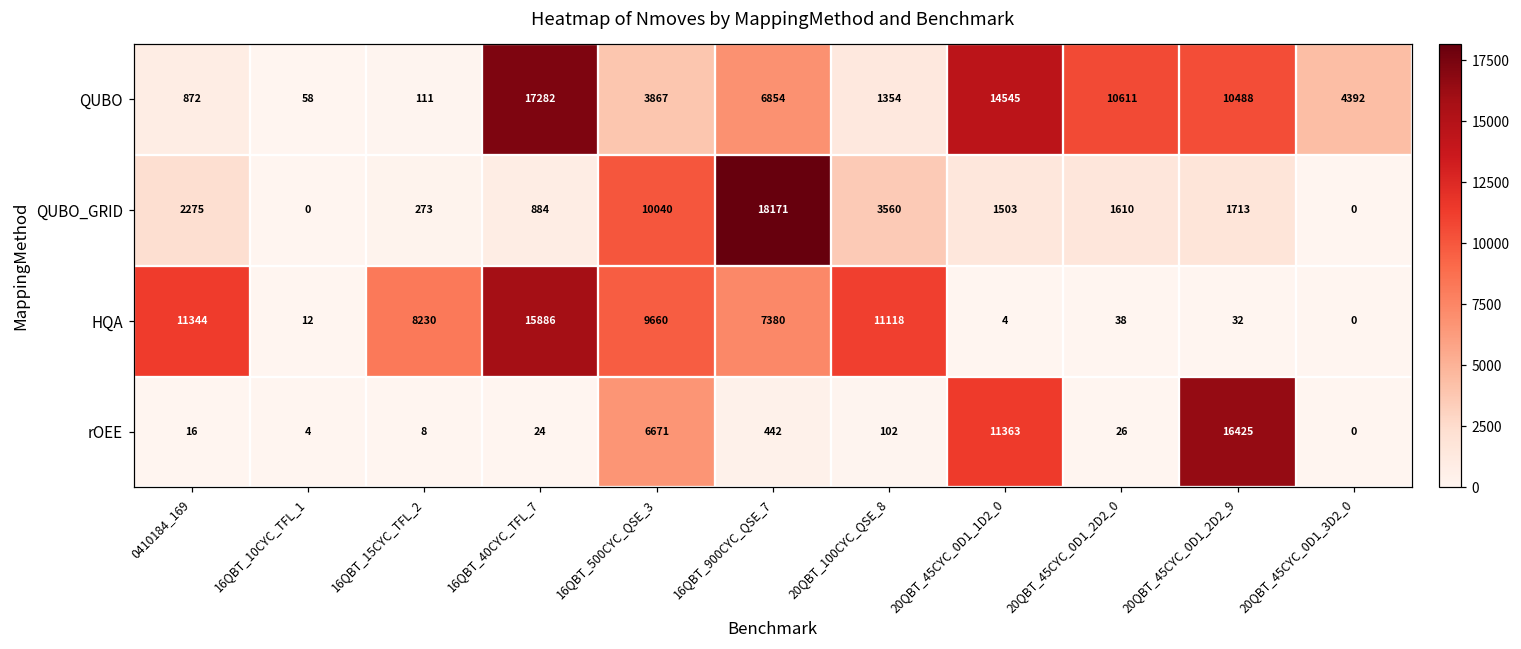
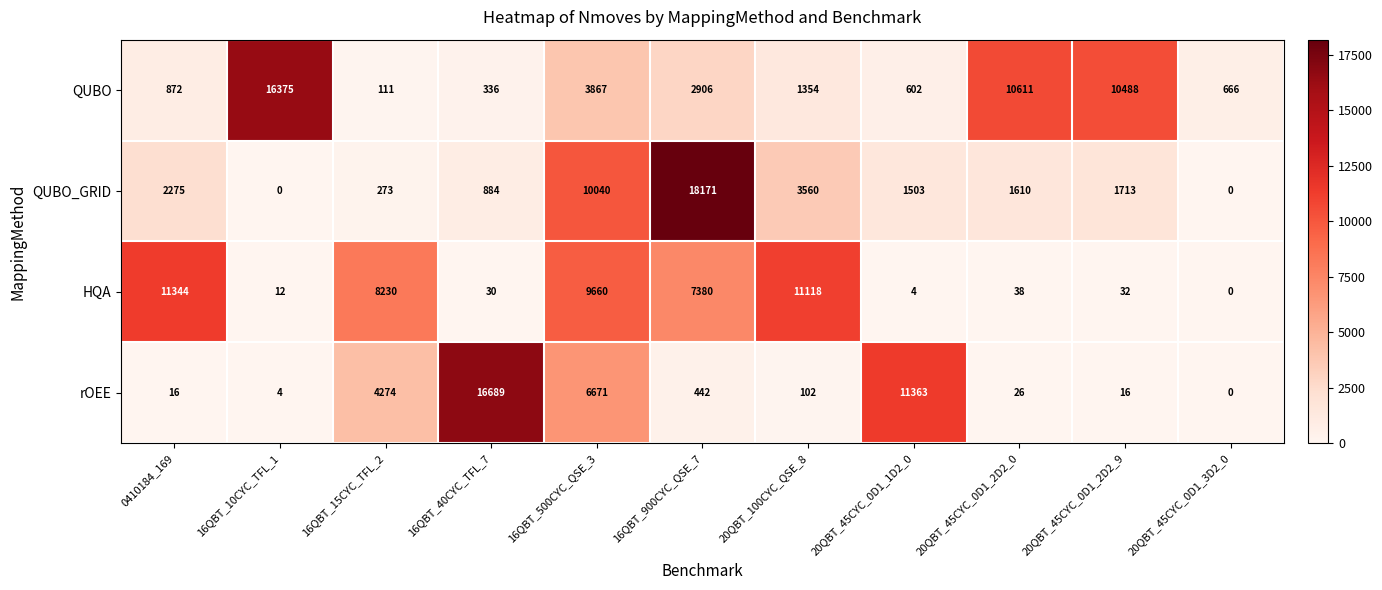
QUBO, 16QBT_10CYC_TFL_1: 58 -> 16375
QUBO, 16QBT_40CYC_TFL_7: 17282 -> 336
QUBO, 16QBT_900CYC_QSE_7: 6854 -> 2906
QUBO, 20QBT_45CYC_0D1_1D2_0: 14545 -> 602
QUBO, 20QBT_45CYC_0D1_3D2_0: 4392 -> 666
HQA, 16QBT_40CYC_TFL_7: 15886 -> 30
rOEE, 16QBT_15CYC_TFL_2: 8 -> 4274
rOEE, 16QBT_40CYC_TFL_7: 24 -> 16689
rOEE, 20QBT_45CYC_0D1_2D2_9: 16425 -> 16
